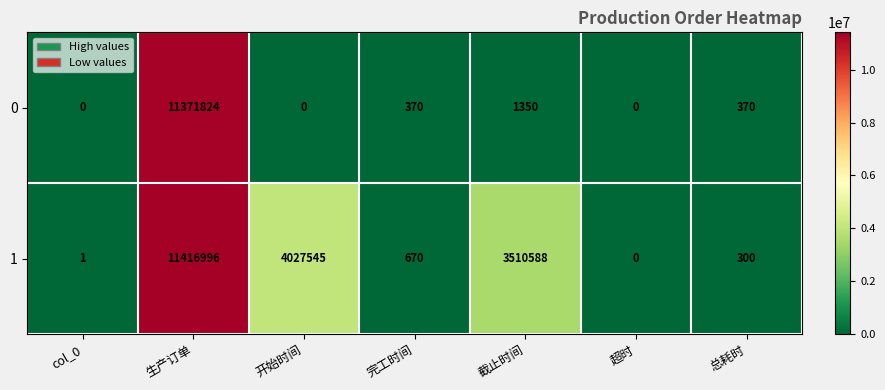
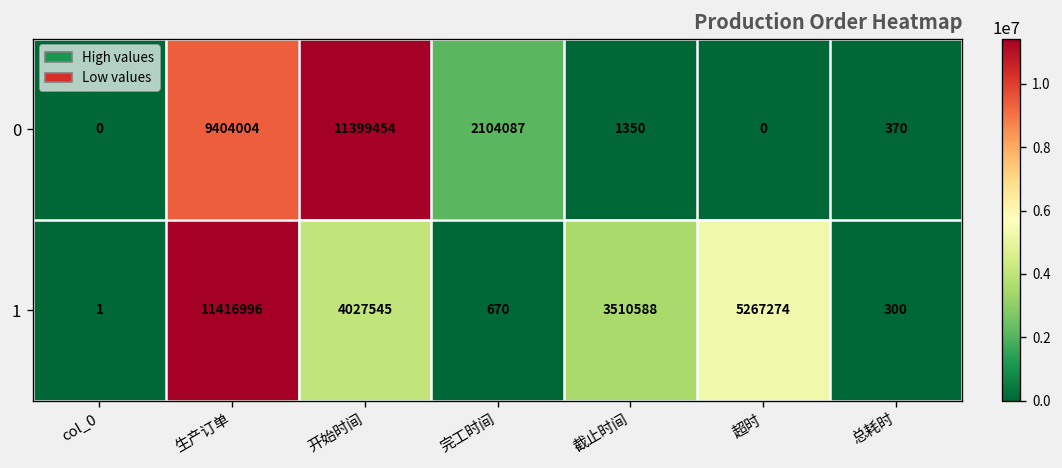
0, 生产订单: 11371824 -> 9404004
0, 开始时间: 0 -> 11399454
0, 完工时间: 370 -> 2104087
1, 超时: 0 -> 5267274
